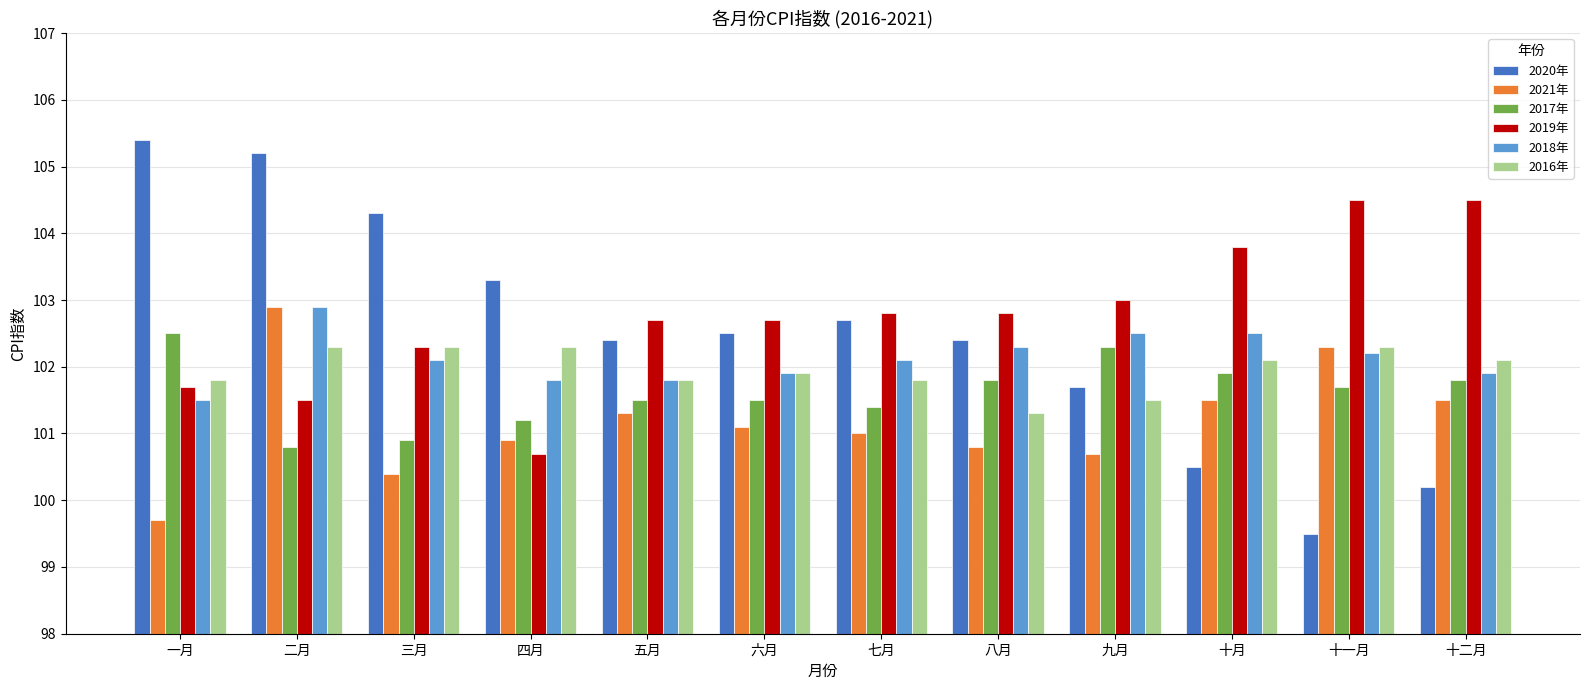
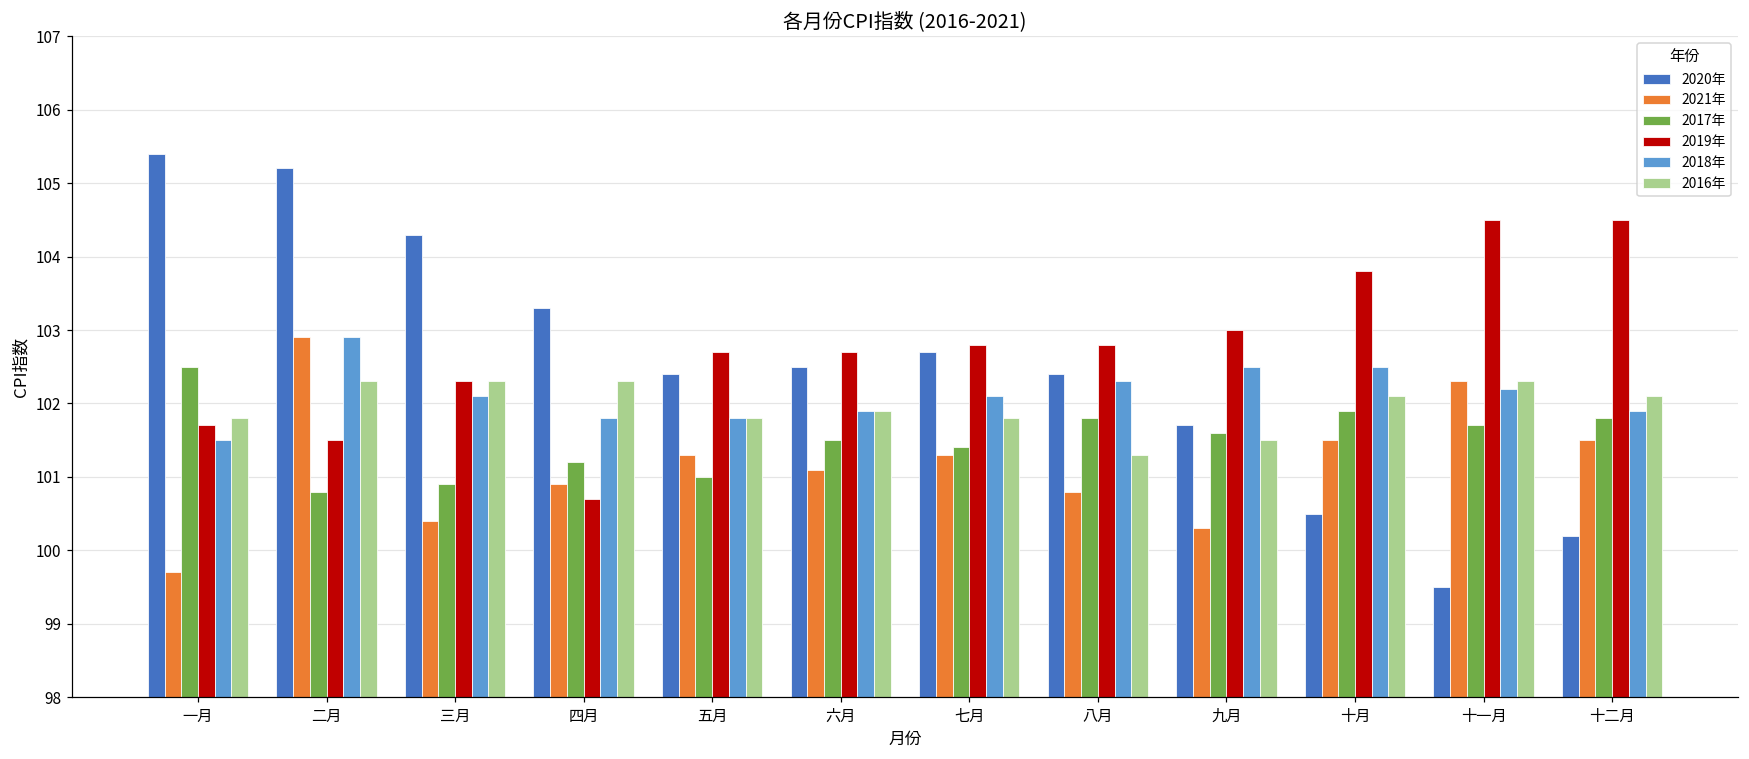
2017年, 五月: 101.5 -> 101.0
2021年, 七月: 101.0 -> 101.3
2021年, 九月: 100.7 -> 100.3
2017年, 九月: 102.3 -> 101.6
